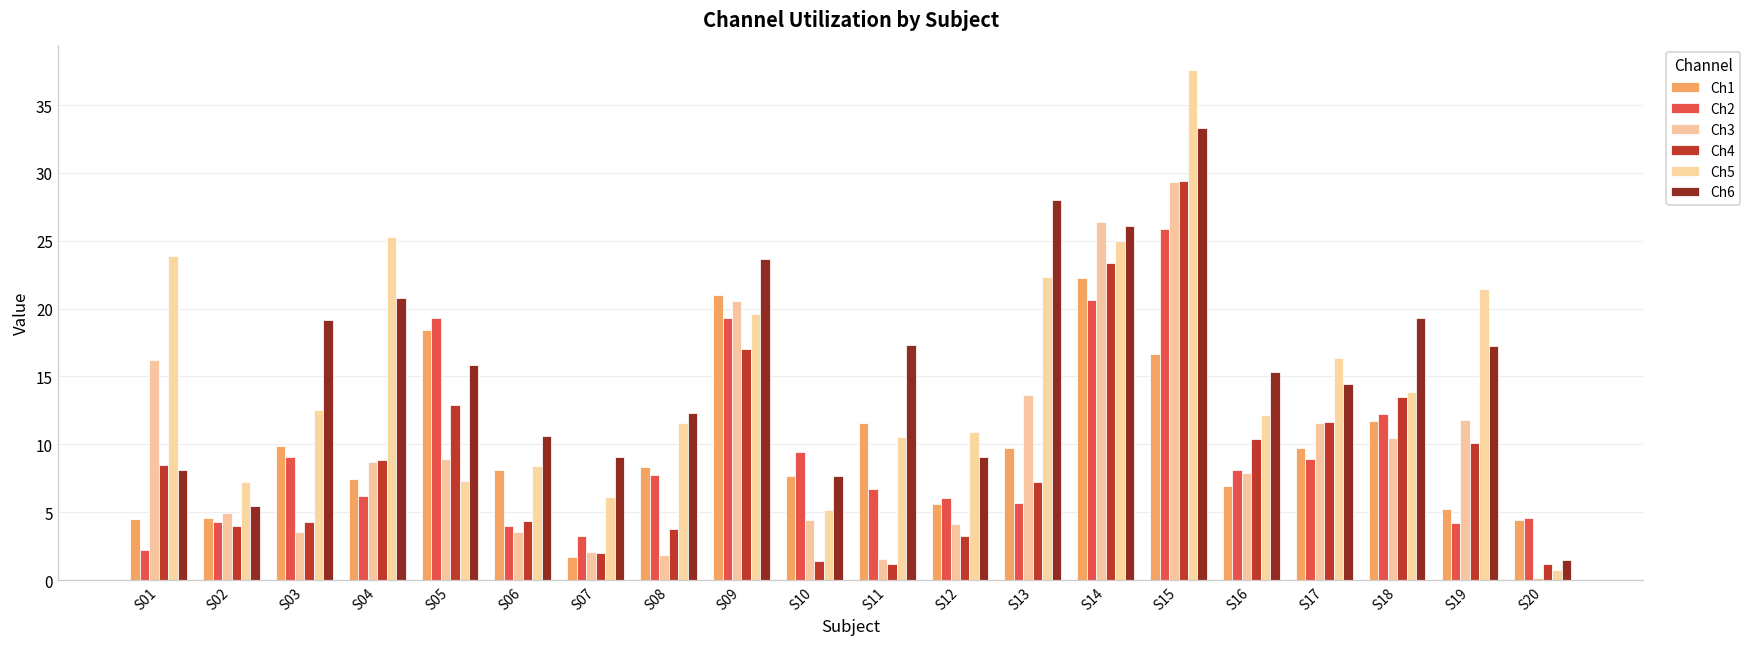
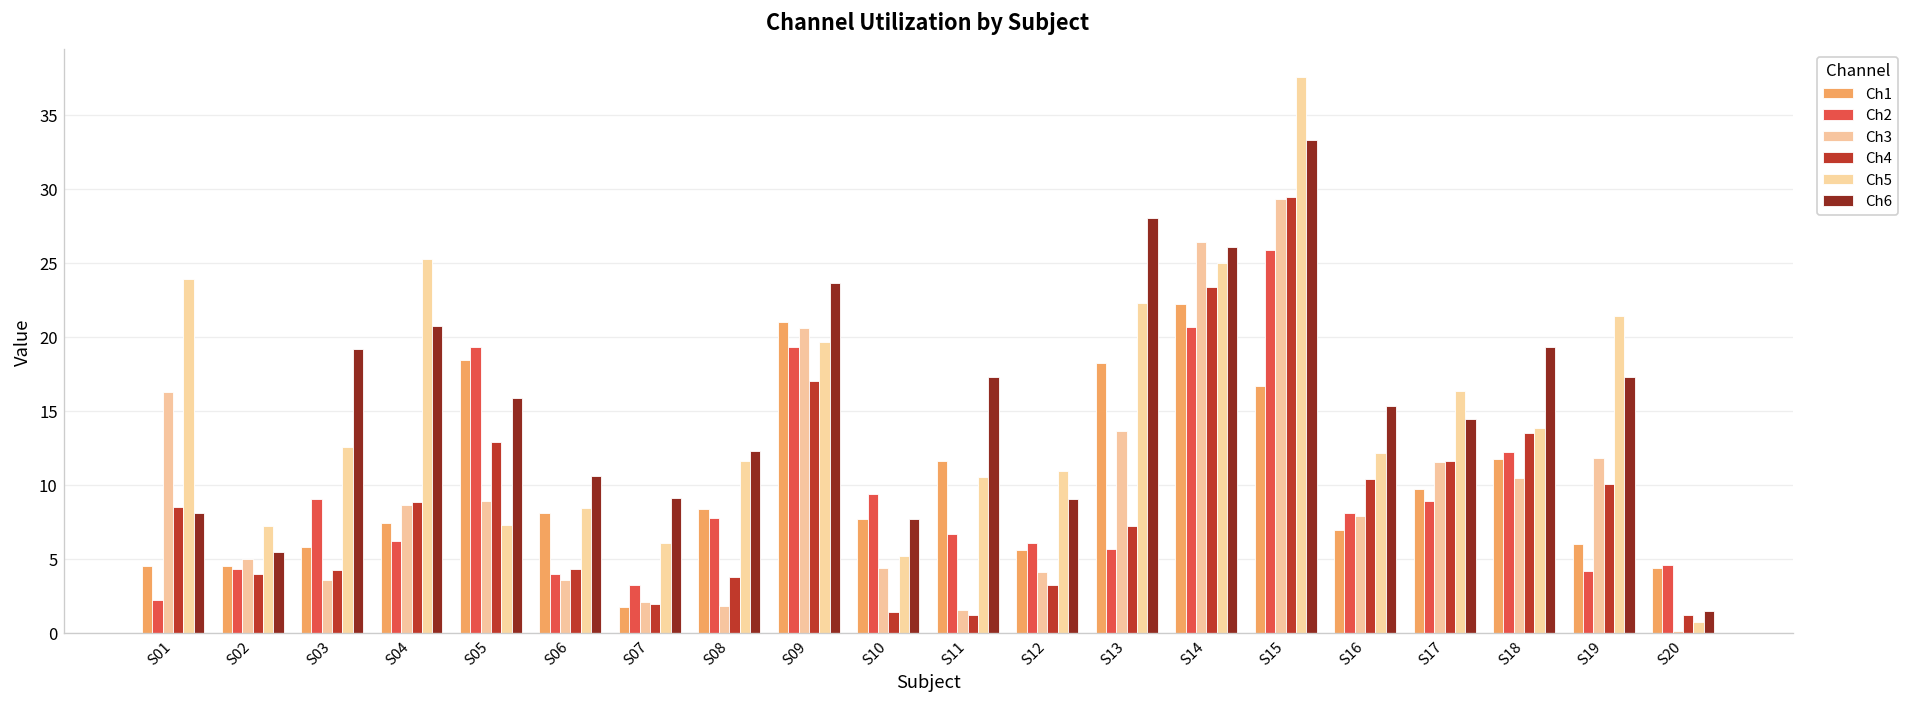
Ch1, S03: 9.9 -> 5.8
Ch1, S13: 9.8 -> 18.2
Ch1, S19: 5.2 -> 6.0
